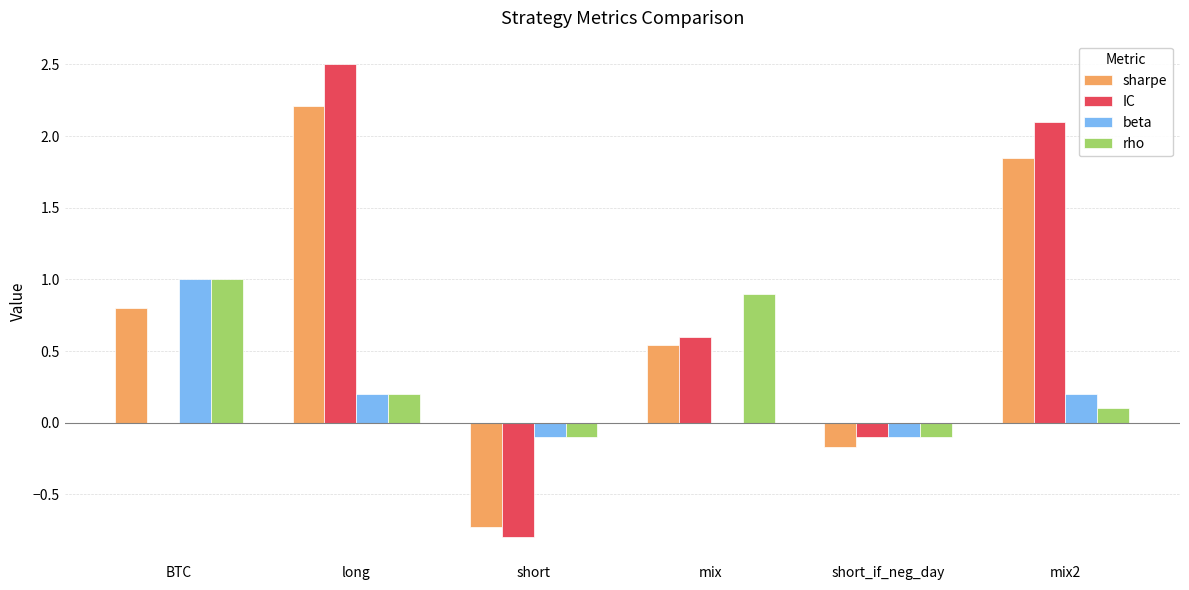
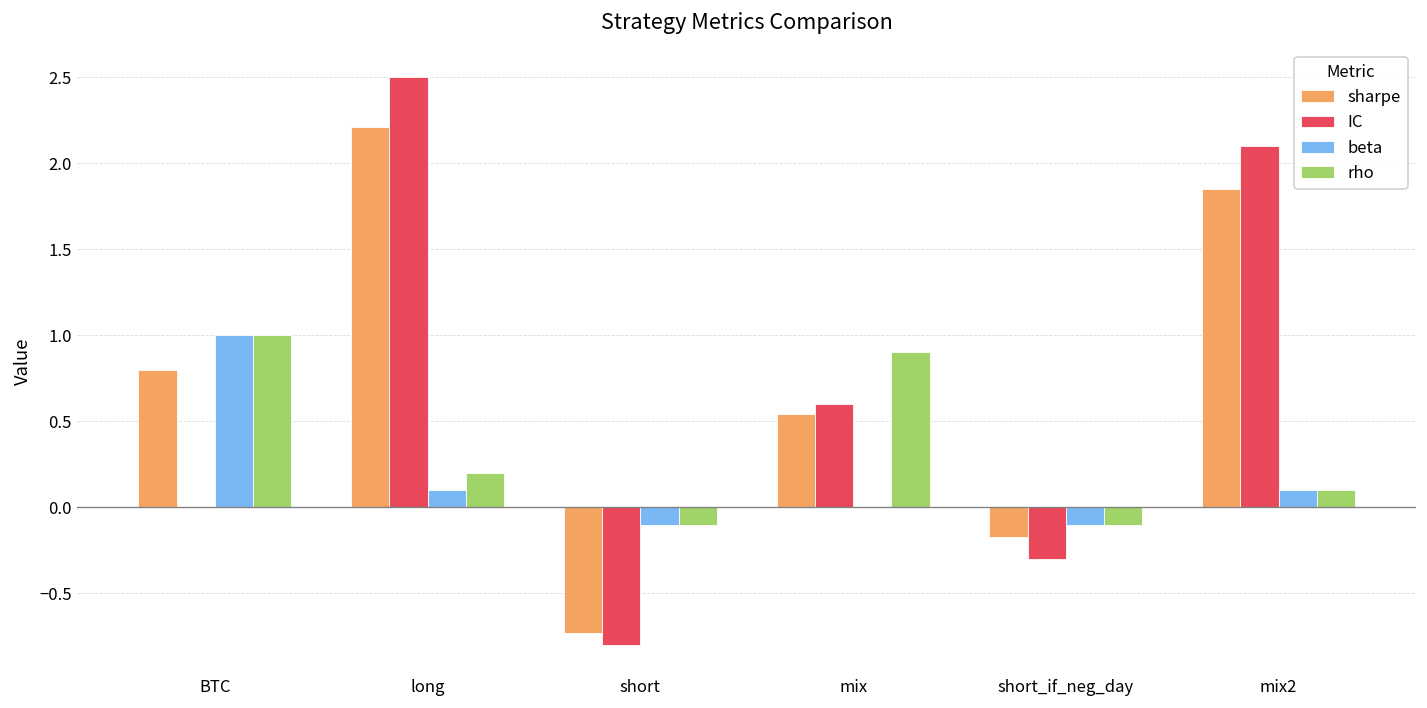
beta, long: 0.2 -> 0.1
IC, short_if_neg_day: -0.1 -> -0.3
beta, mix2: 0.2 -> 0.1
